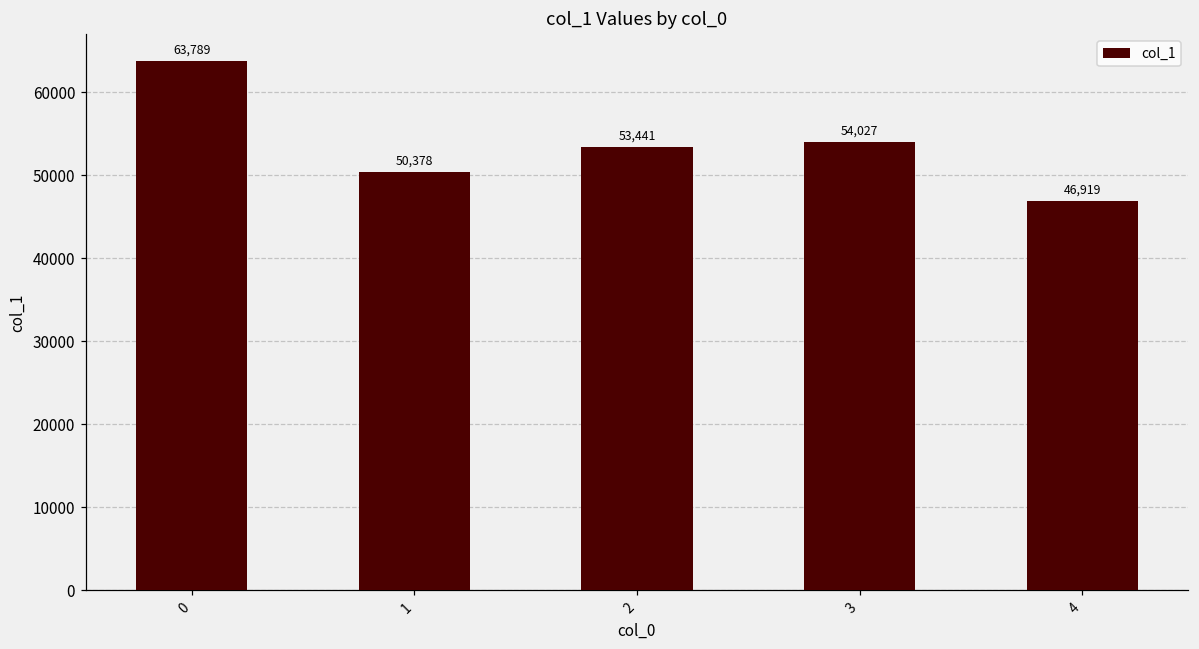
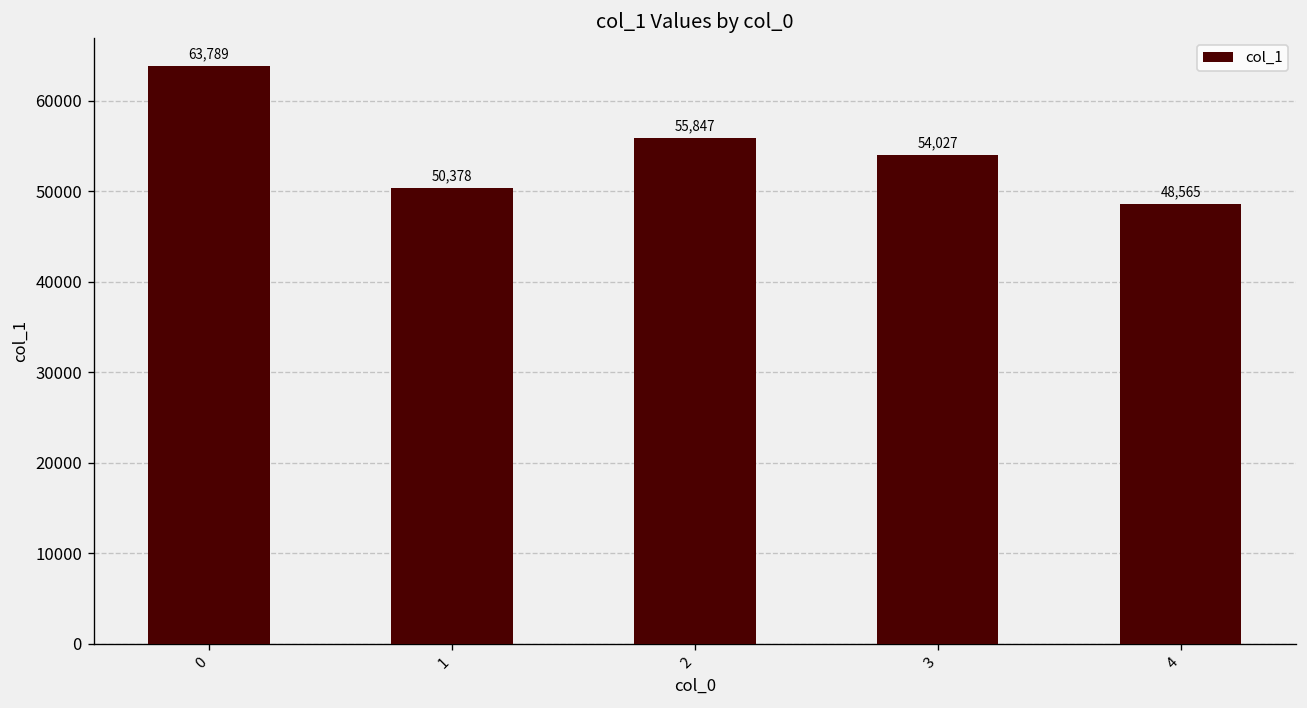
2: 53,441 -> 55,847
4: 46,919 -> 48,565
